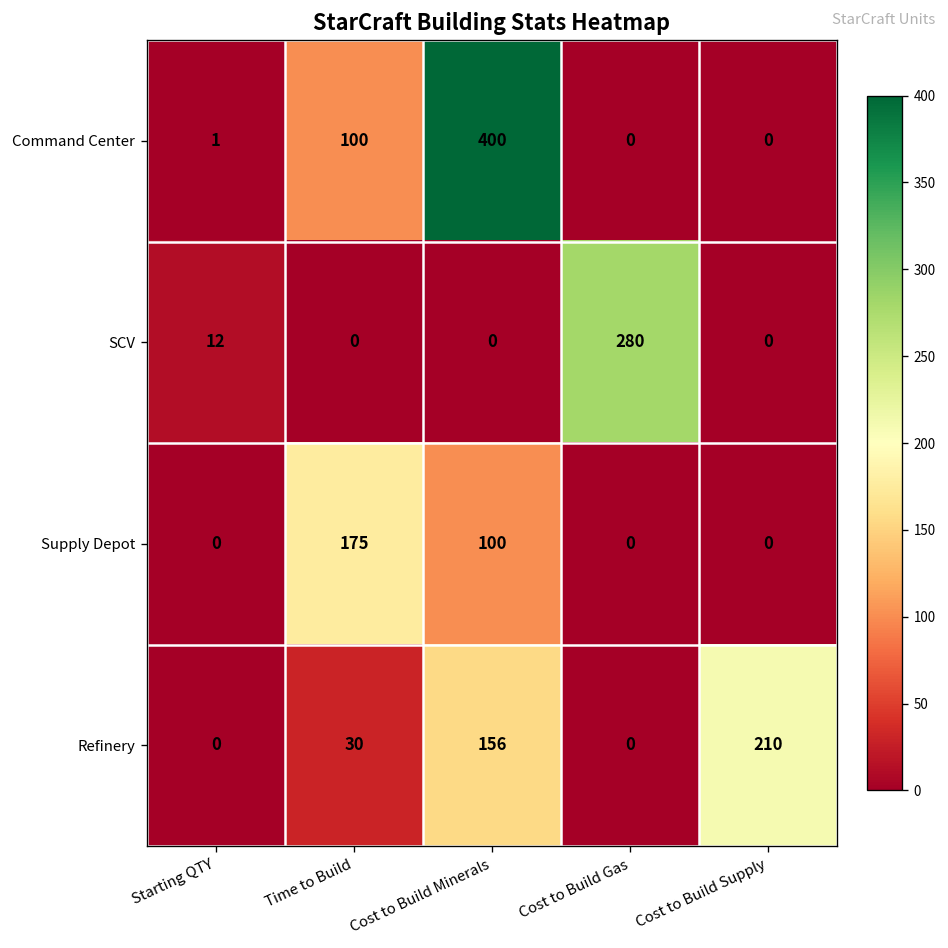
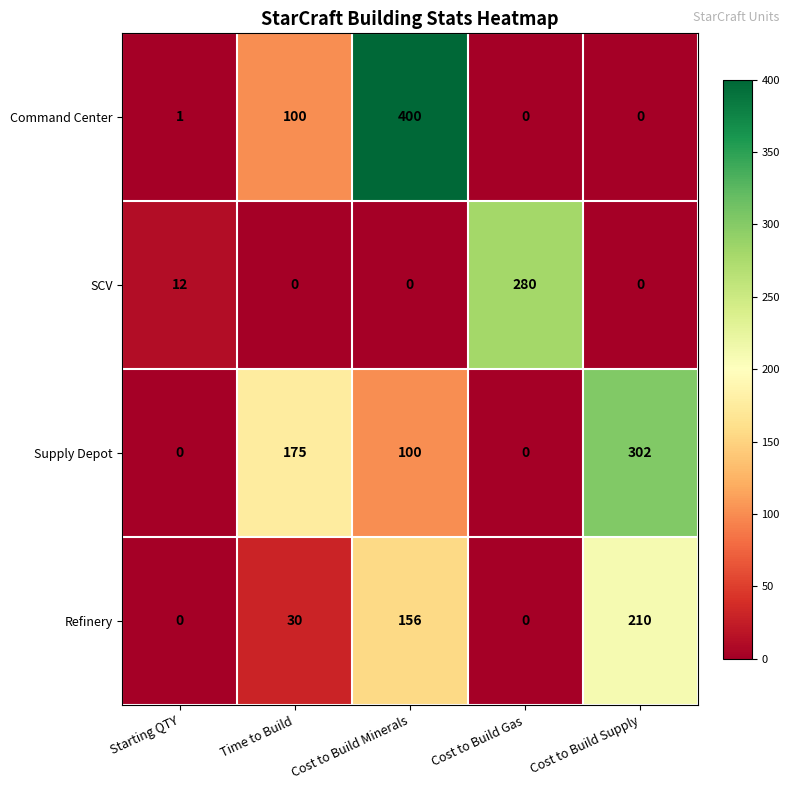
Supply Depot, Cost to Build Supply: 0 -> 302
